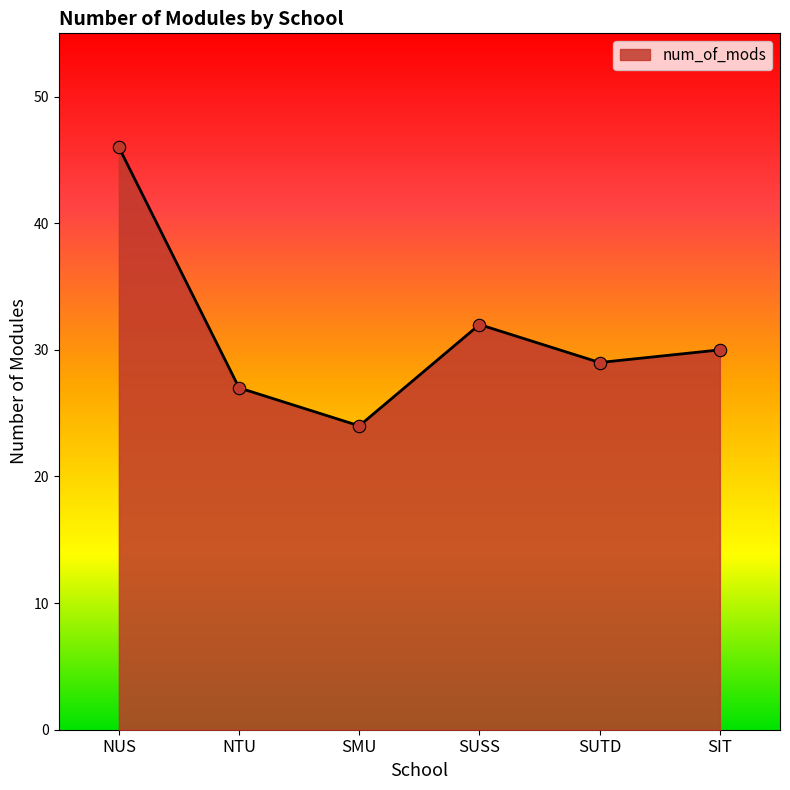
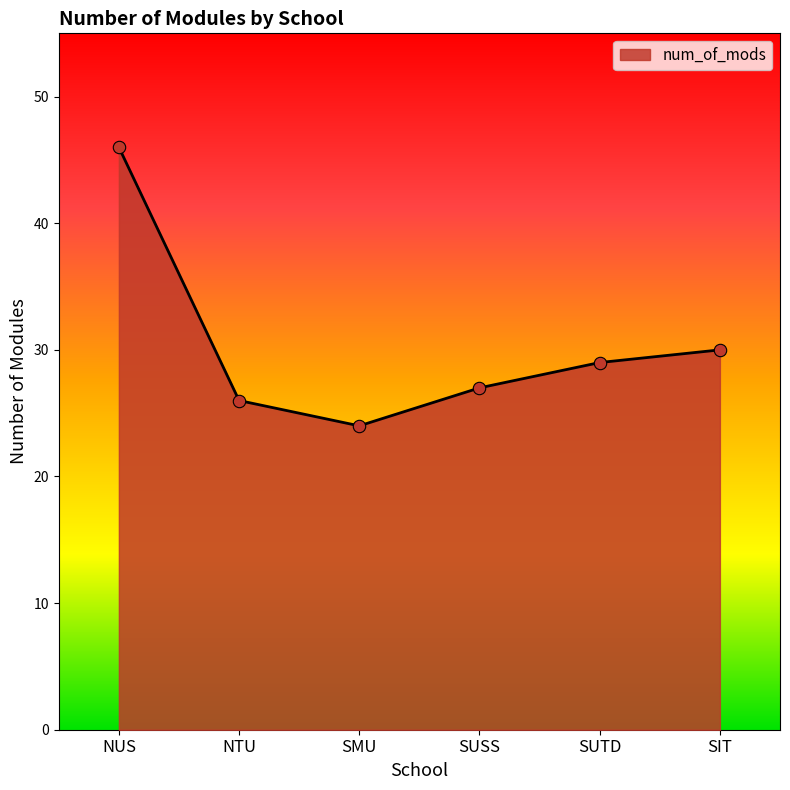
NTU: 27 -> 26
SUSS: 32 -> 27
